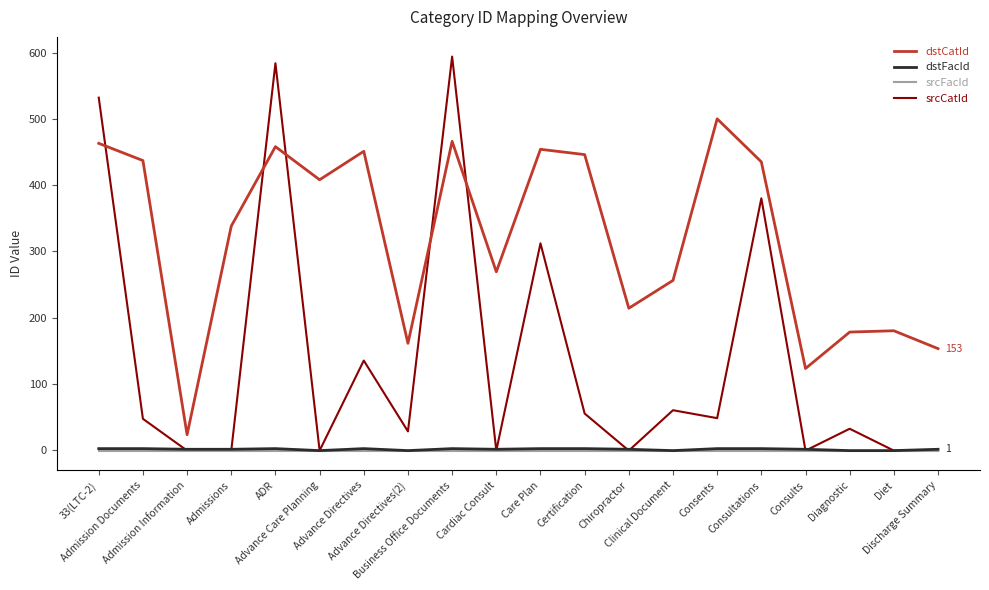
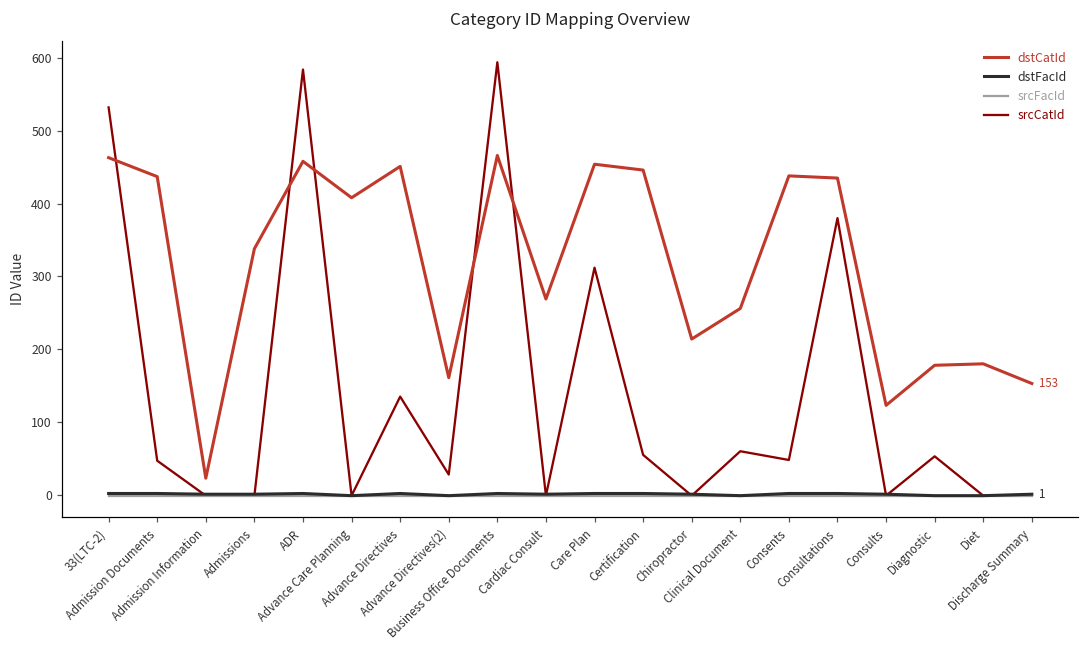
dstCatId, Consents: 500 -> 440
srcCatId, Diagnostic: 30 -> 50
